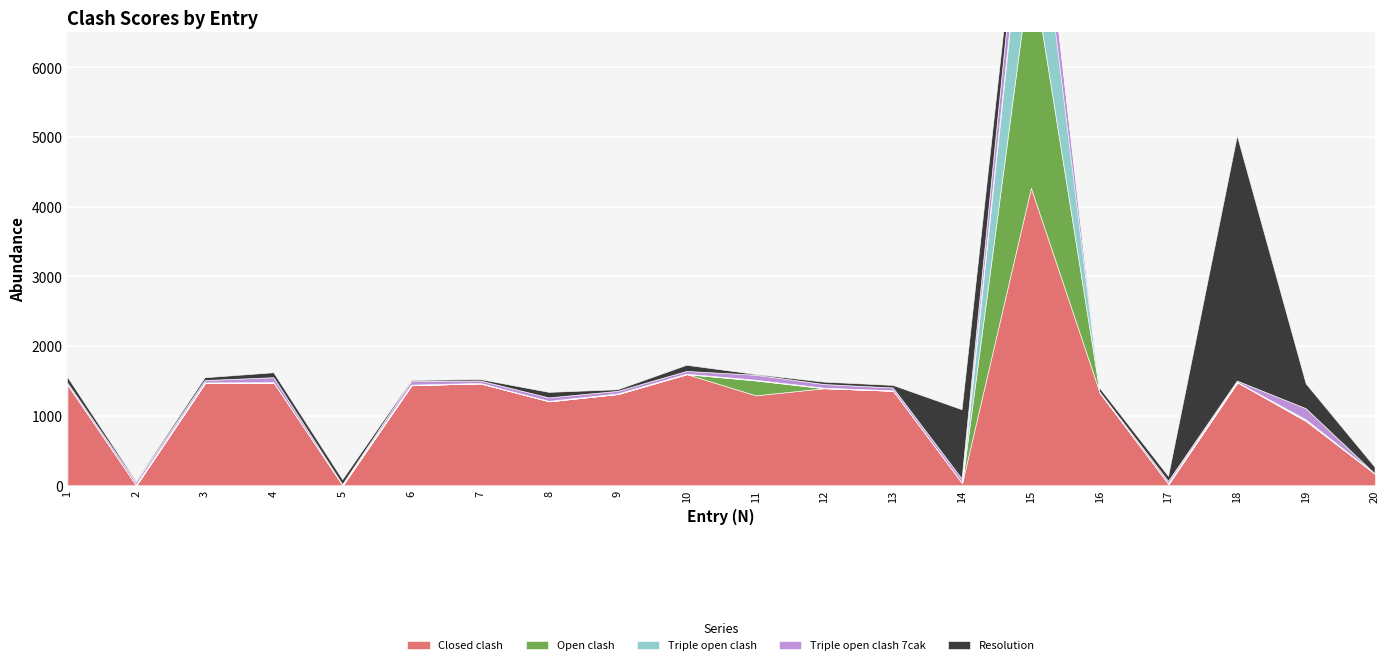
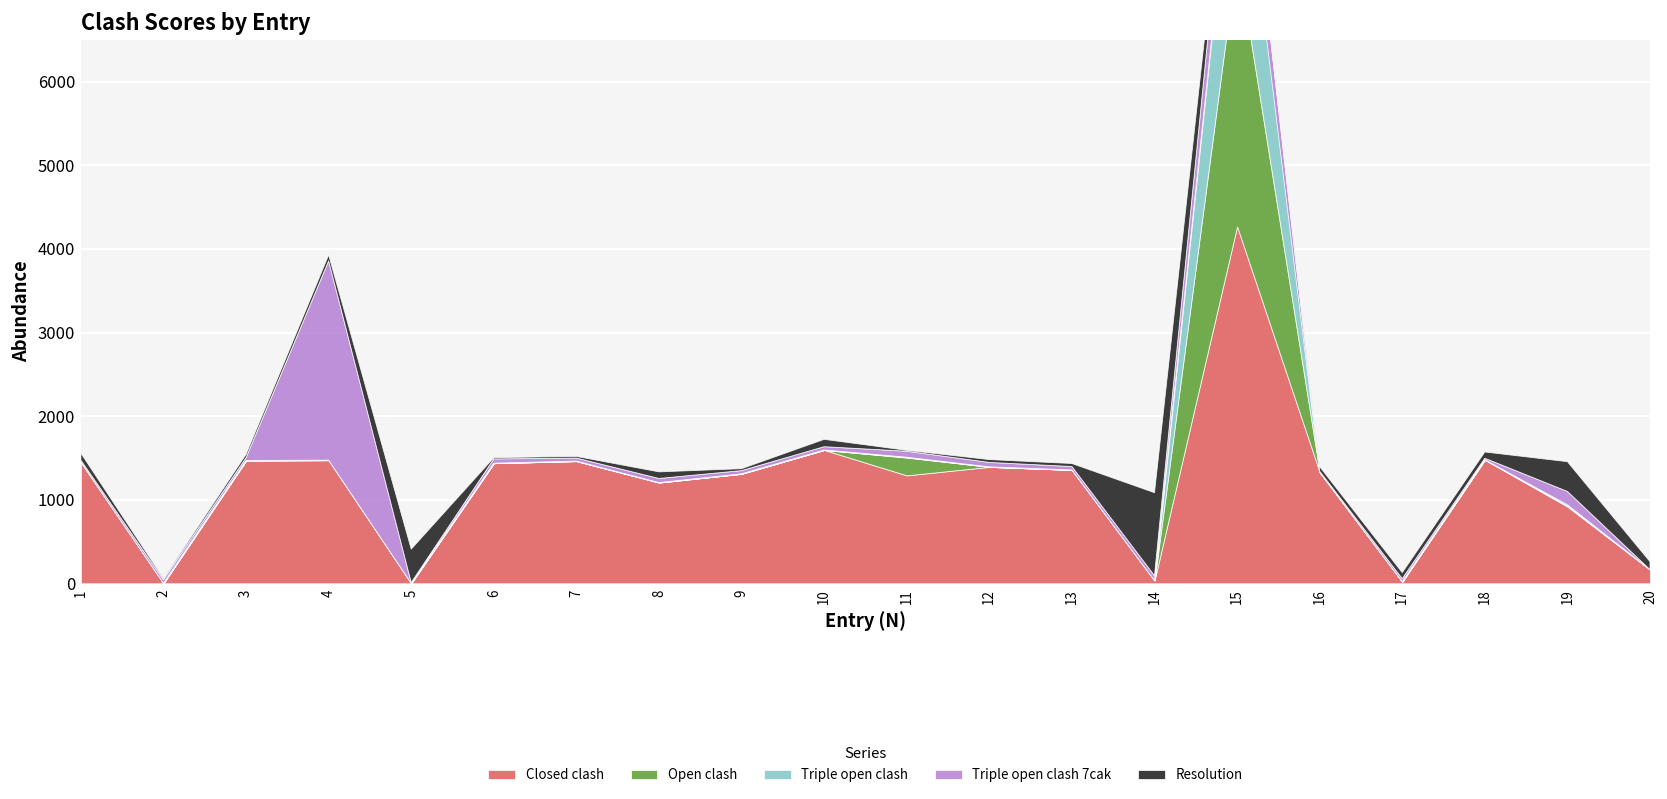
Triple open clash 7cak, 4: 100 -> 2400
Resolution, 5: 100 -> 400
Resolution, 18: 3500 -> 100
